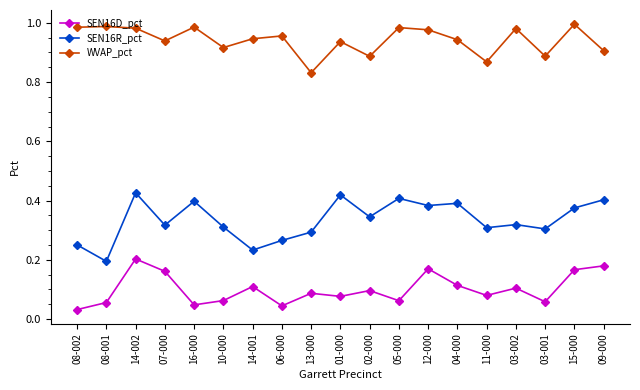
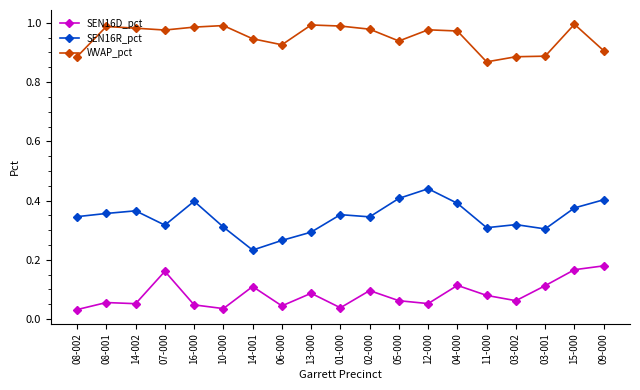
SEN16R_pct, 08-002: 0.25 -> 0.35
WVAP_pct, 08-002: 0.99 -> 0.89
SEN16R_pct, 08-001: 0.20 -> 0.36
SEN16D_pct, 14-002: 0.20 -> 0.05
SEN16R_pct, 14-002: 0.43 -> 0.37
WVAP_pct, 07-000: 0.94 -> 0.98
SEN16D_pct, 10-000: 0.06 -> 0.04
WVAP_pct, 10-000: 0.92 -> 0.99
WVAP_pct, 06-000: 0.96 -> 0.93
WVAP_pct, 13-000: 0.83 -> 0.99
SEN16D_pct, 01-000: 0.08 -> 0.04
SEN16R_pct, 01-000: 0.42 -> 0.35
WVAP_pct, 01-000: 0.94 -> 0.99
WVAP_pct, 02-000: 0.89 -> 0.98
WVAP_pct, 05-000: 0.98 -> 0.94
SEN16D_pct, 12-000: 0.17 -> 0.05
SEN16R_pct, 12-000: 0.38 -> 0.44
WVAP_pct, 04-000: 0.94 -> 0.97
SEN16D_pct, 03-002: 0.10 -> 0.06
WVAP_pct, 03-002: 0.98 -> 0.89
SEN16D_pct, 03-001: 0.06 -> 0.11
